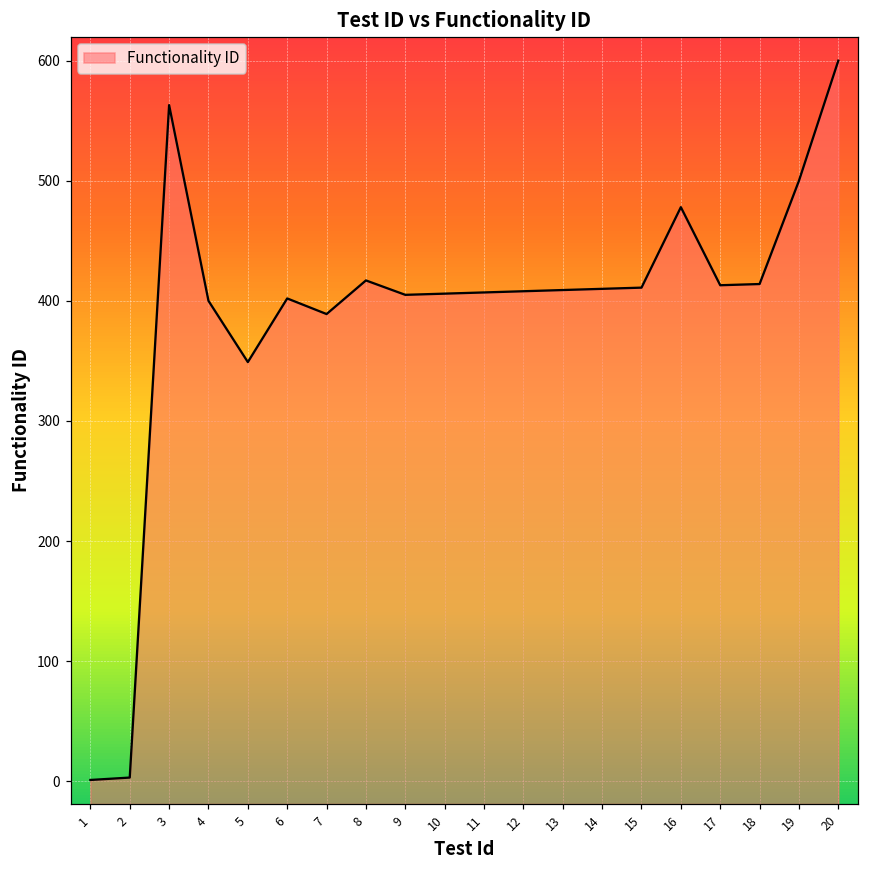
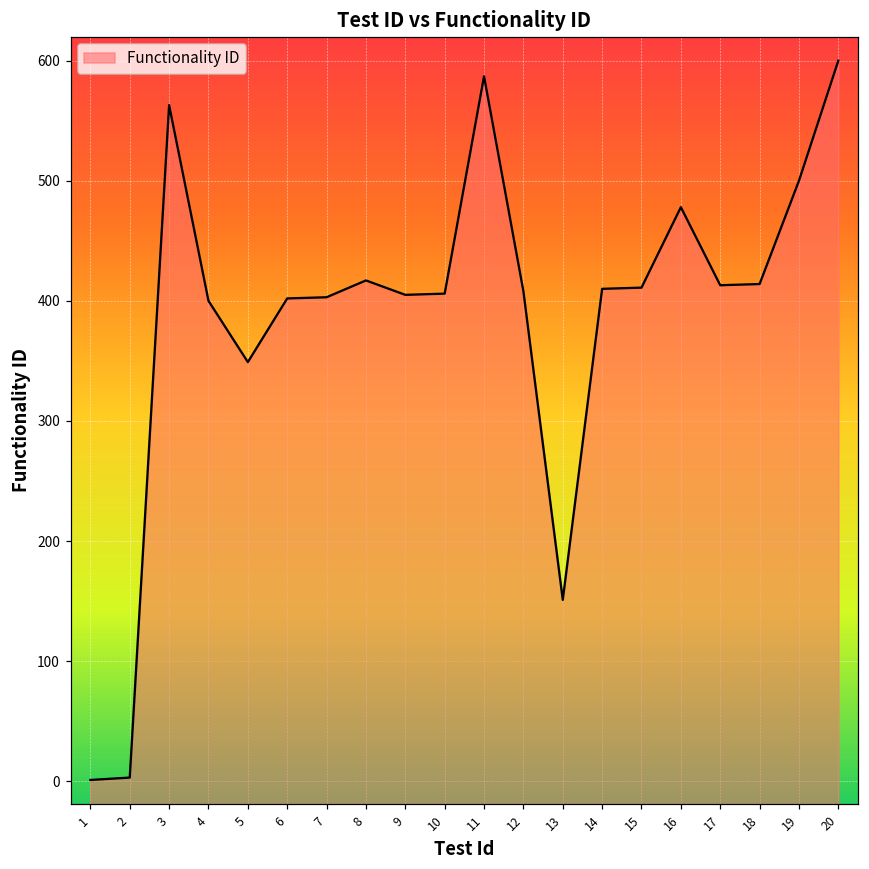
7: 389 -> 403
11: 407 -> 587
13: 409 -> 151
